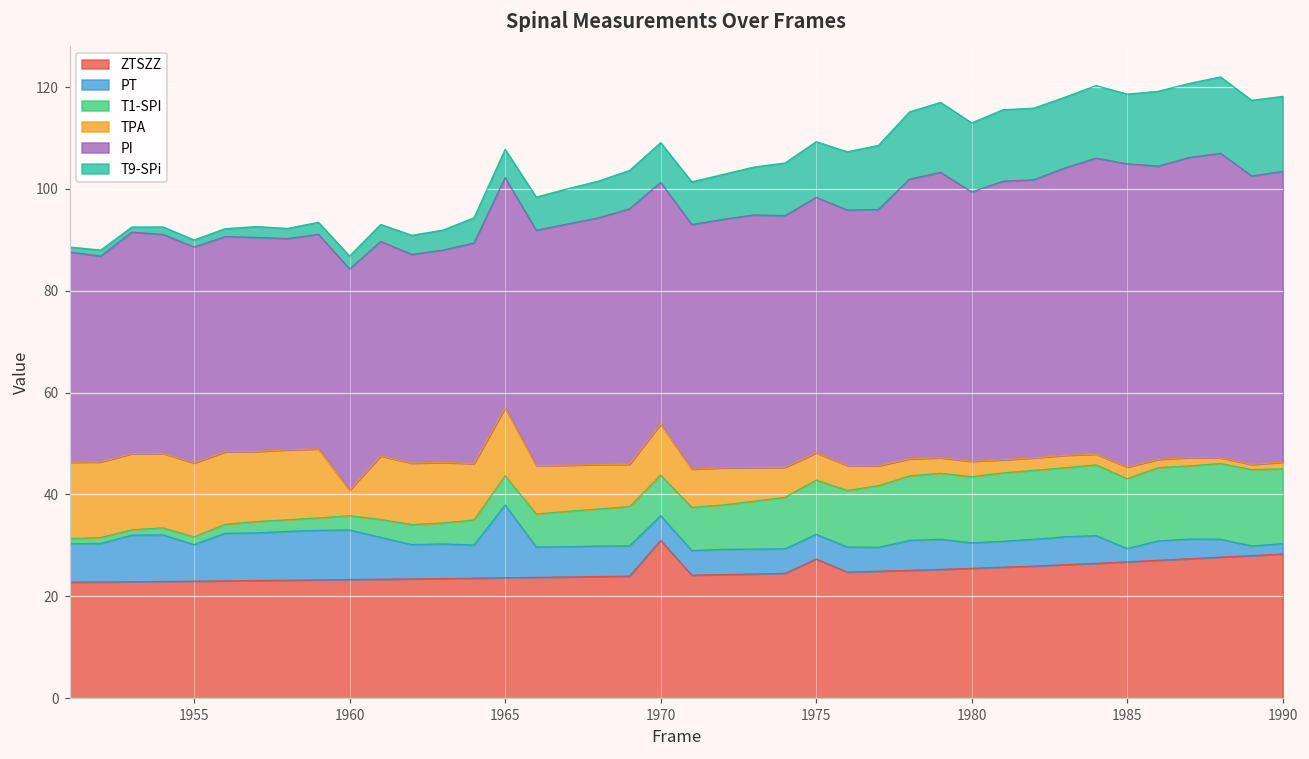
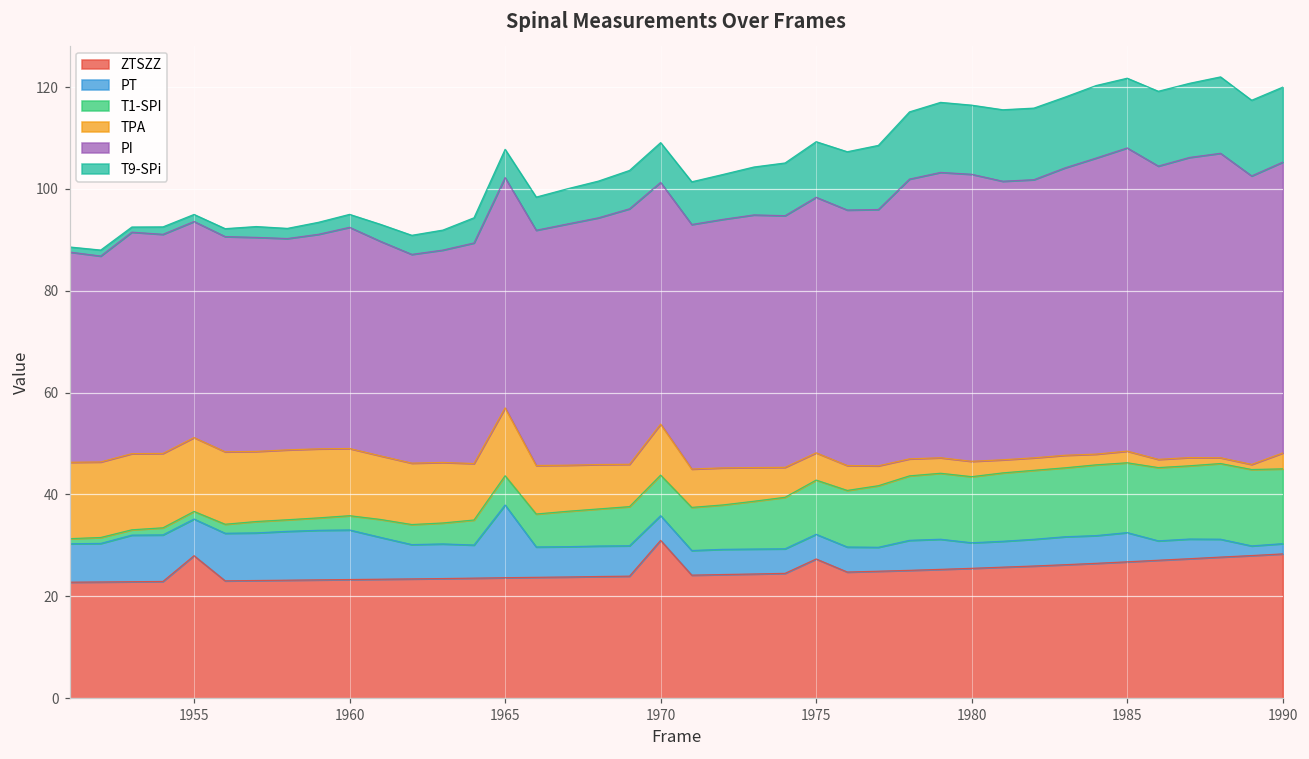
ZTSZZ, 1955: 23 -> 28
TPA, 1960: 5 -> 13
PI, 1980: 53 -> 56
PT, 1985: 3 -> 6
TPA, 1990: 1 -> 3
